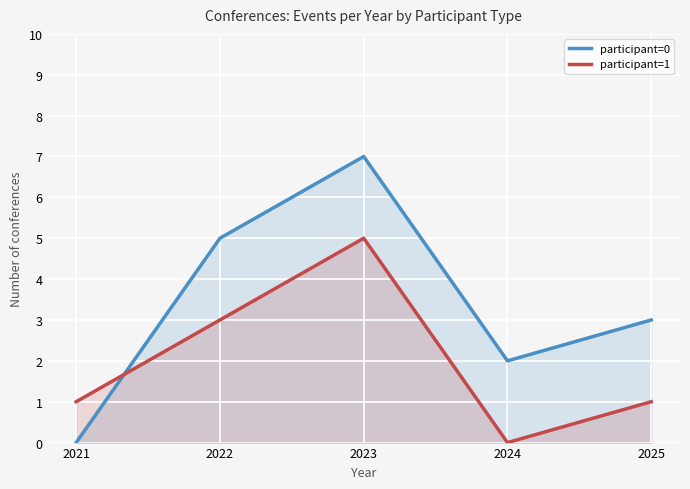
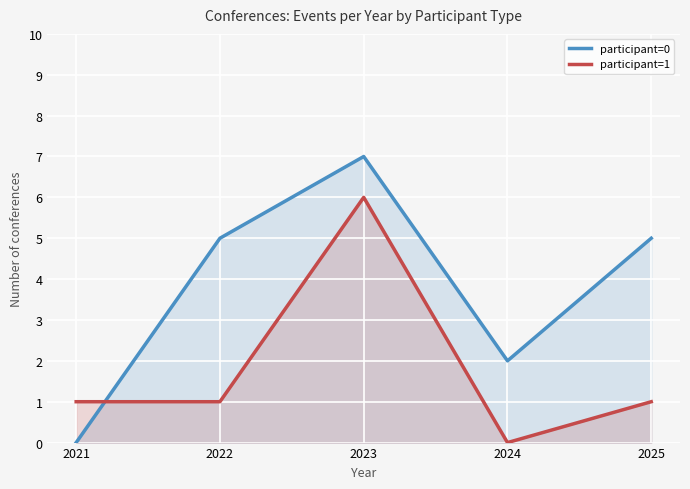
participant=1, 2022: 3 -> 1
participant=1, 2023: 5 -> 6
participant=0, 2025: 3 -> 5
